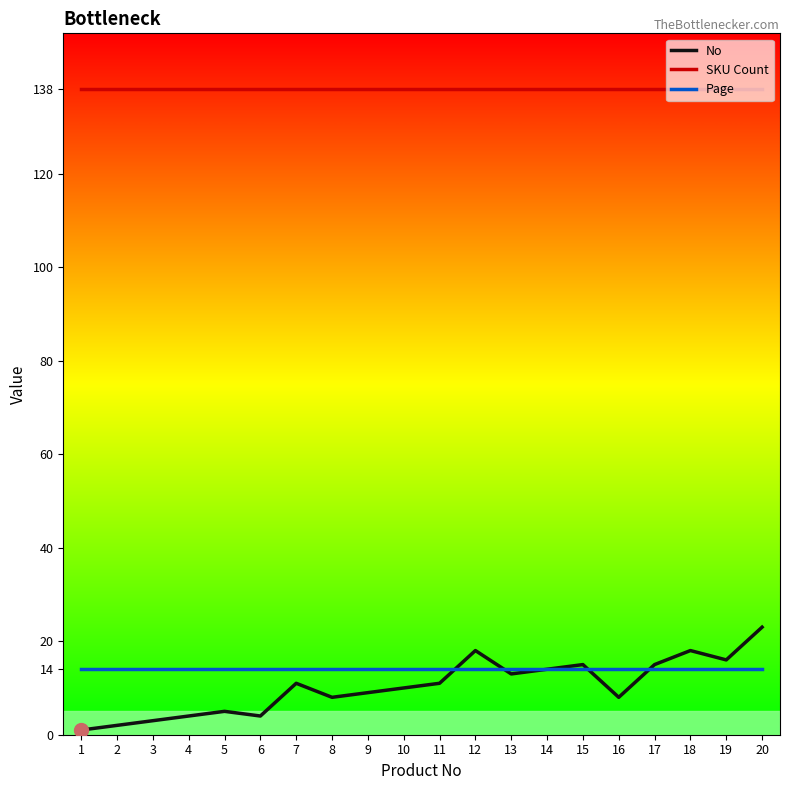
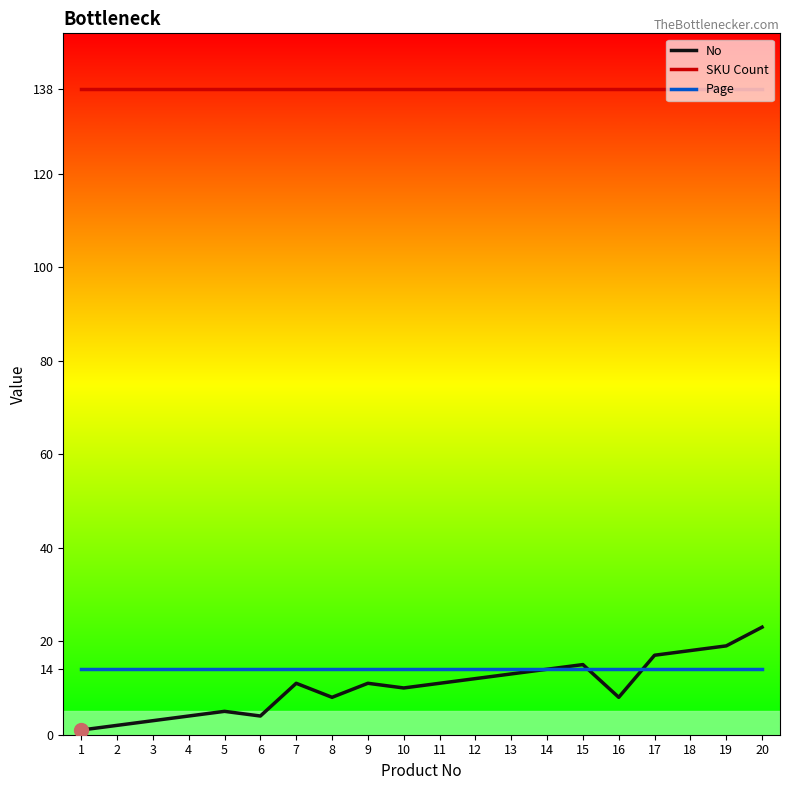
No, 9: 9 -> 11
No, 12: 18 -> 12
No, 17: 15 -> 17
No, 19: 16 -> 19
